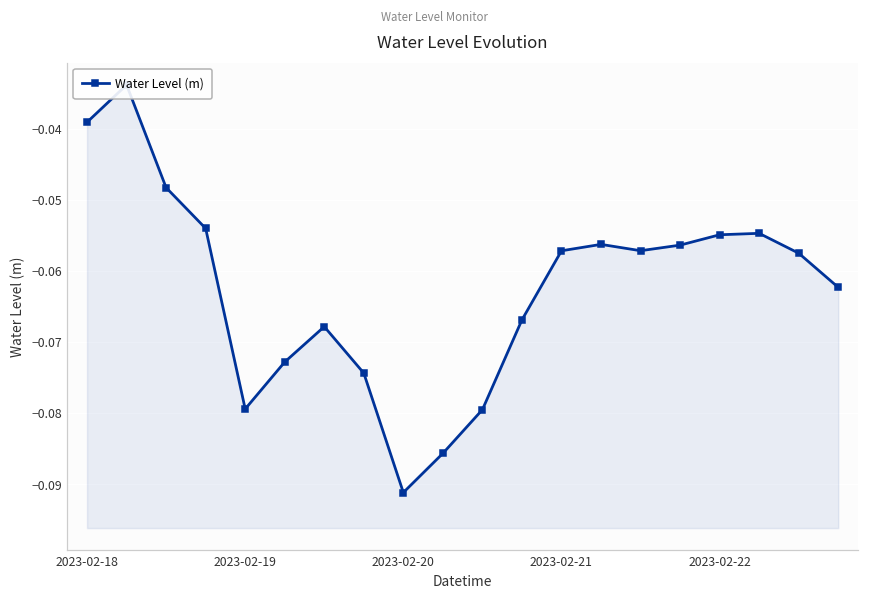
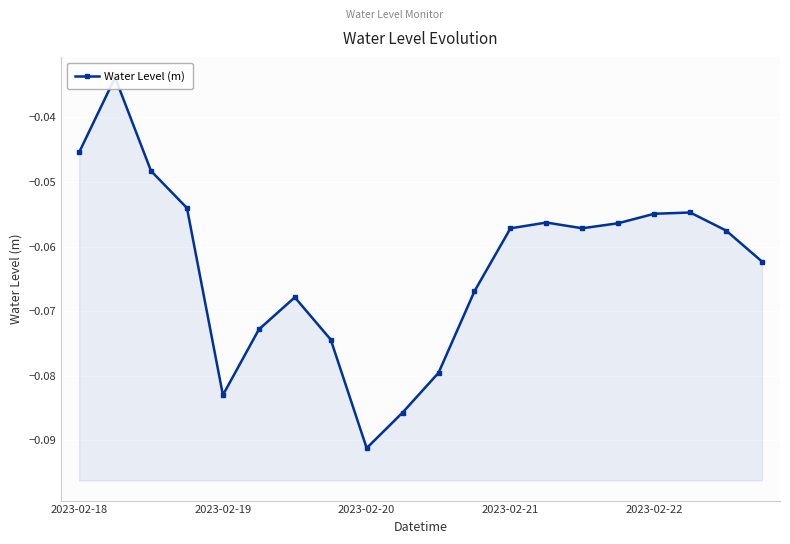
2023-02-18: -0.039 -> -0.045
2023-02-19: -0.079 -> -0.083
